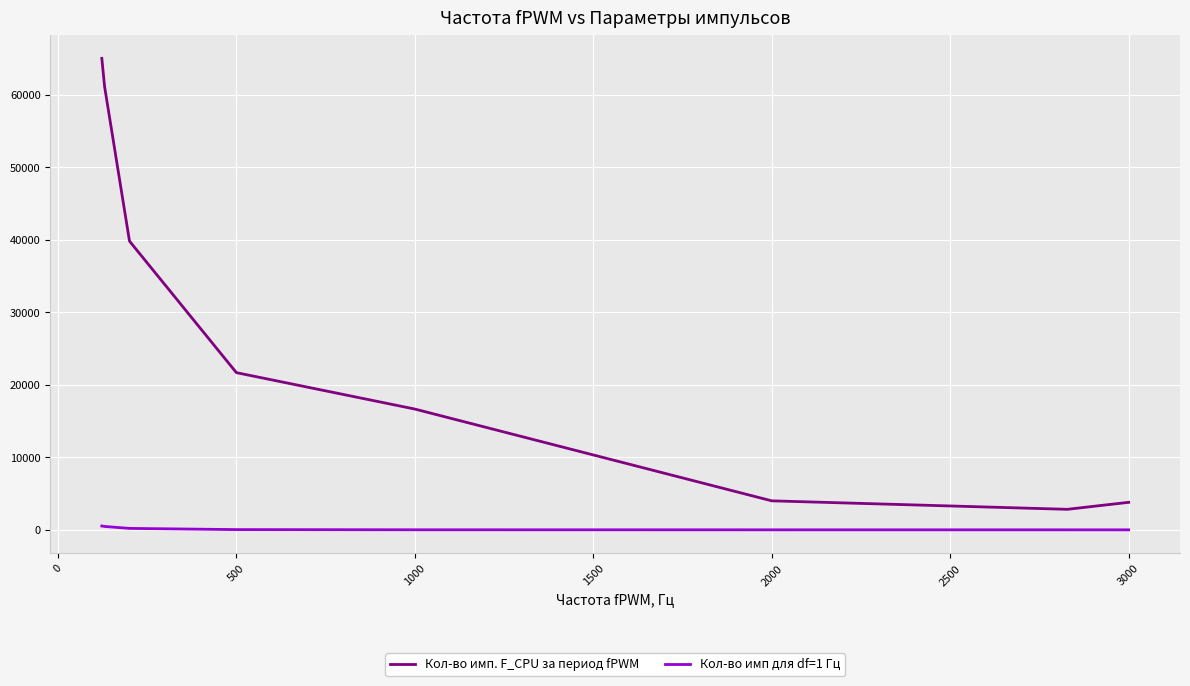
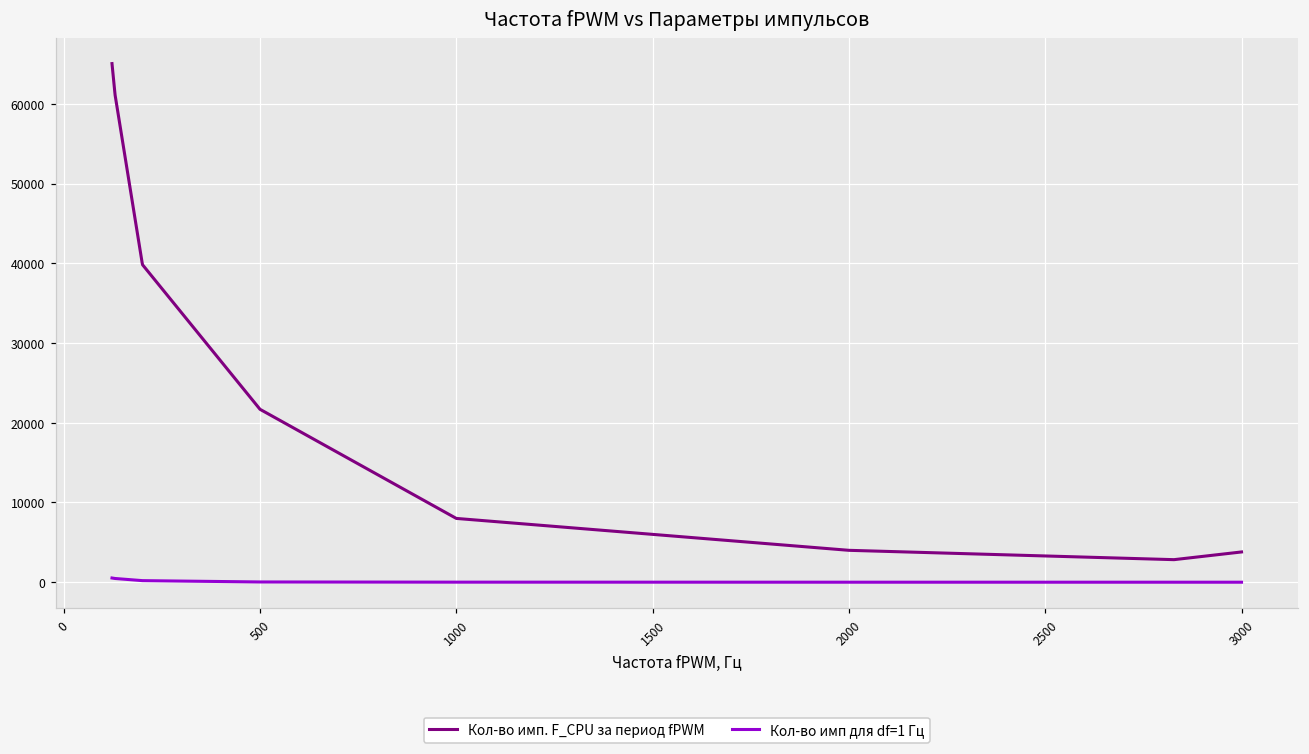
Кол-во имп. F_CPU за период fPWM, 1000: 17000 -> 8000
